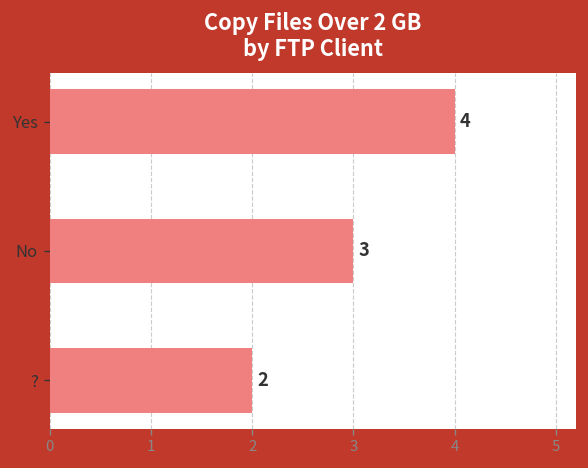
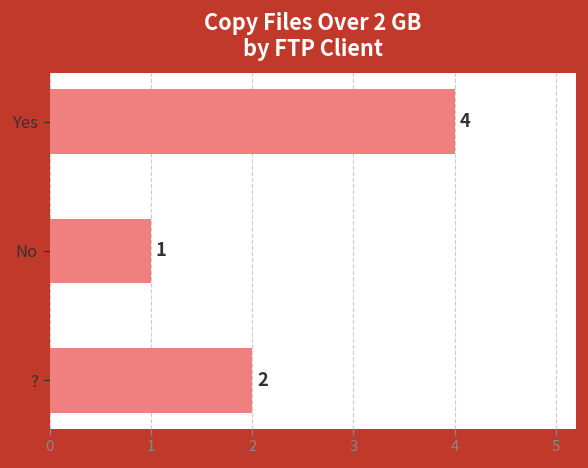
No: 3 -> 1
